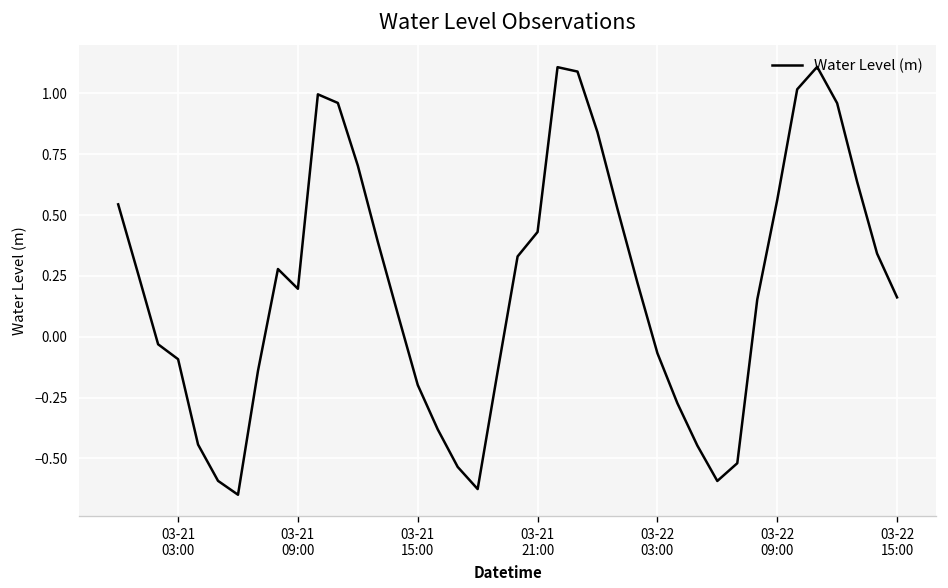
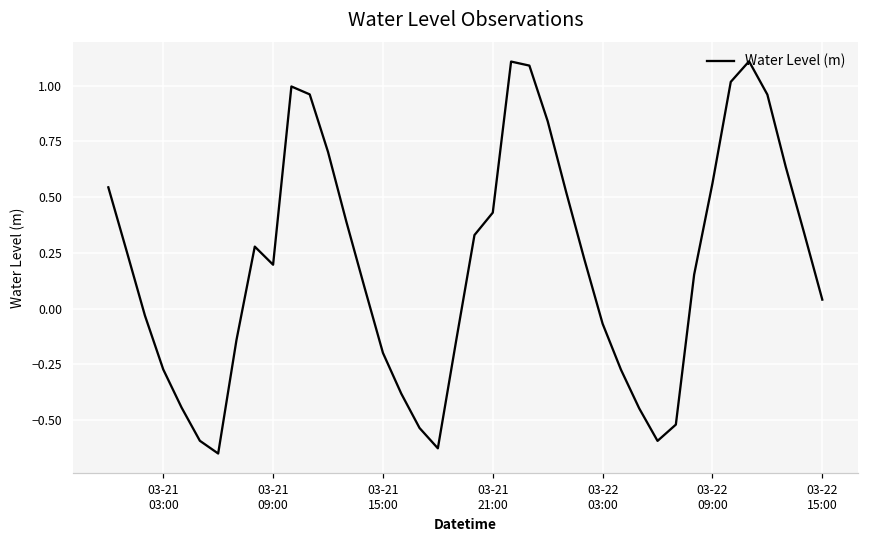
03-21 03:00: -0.09 -> -0.27
03-22 15:00: 0.16 -> 0.04
